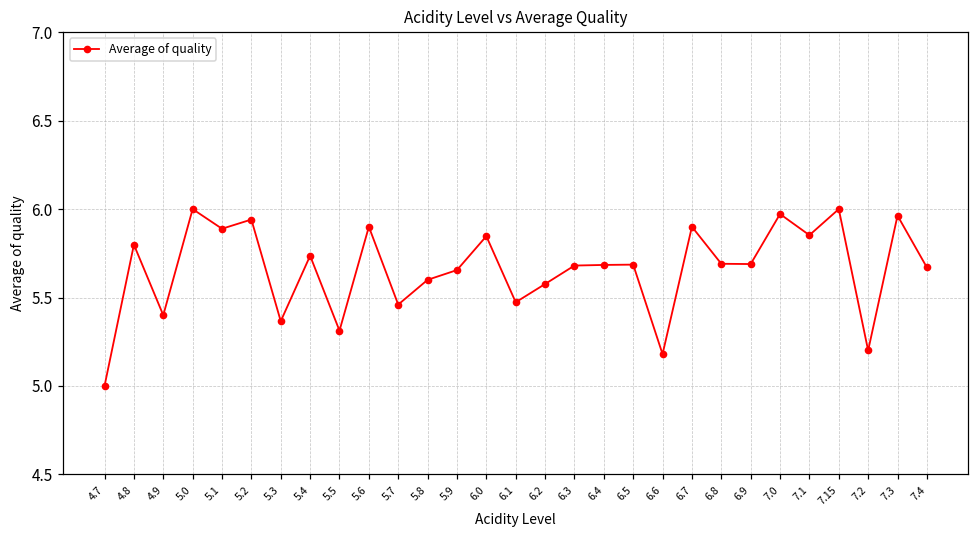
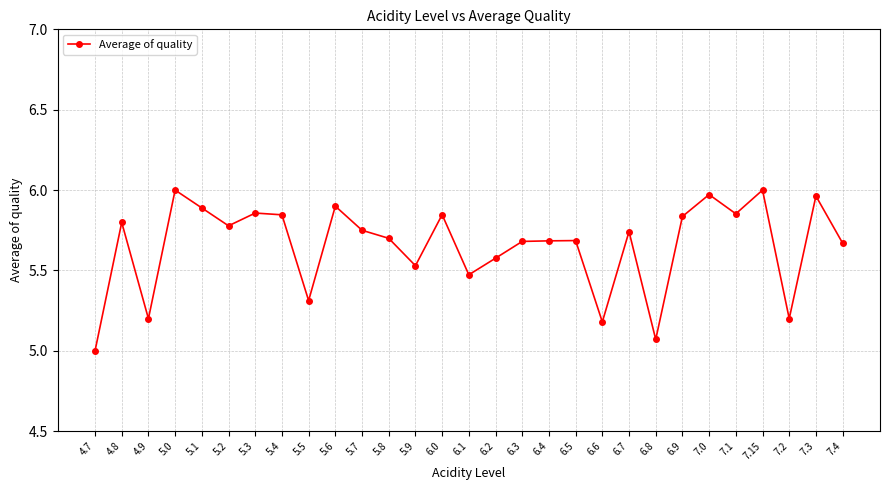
4.9: 5.4 -> 5.2
5.2: 5.94 -> 5.78
5.3: 5.37 -> 5.86
5.4: 5.74 -> 5.85
5.7: 5.46 -> 5.75
5.8: 5.6 -> 5.7
5.9: 5.66 -> 5.53
6.7: 5.90 -> 5.74
6.8: 5.69 -> 5.07
6.9: 5.69 -> 5.84
